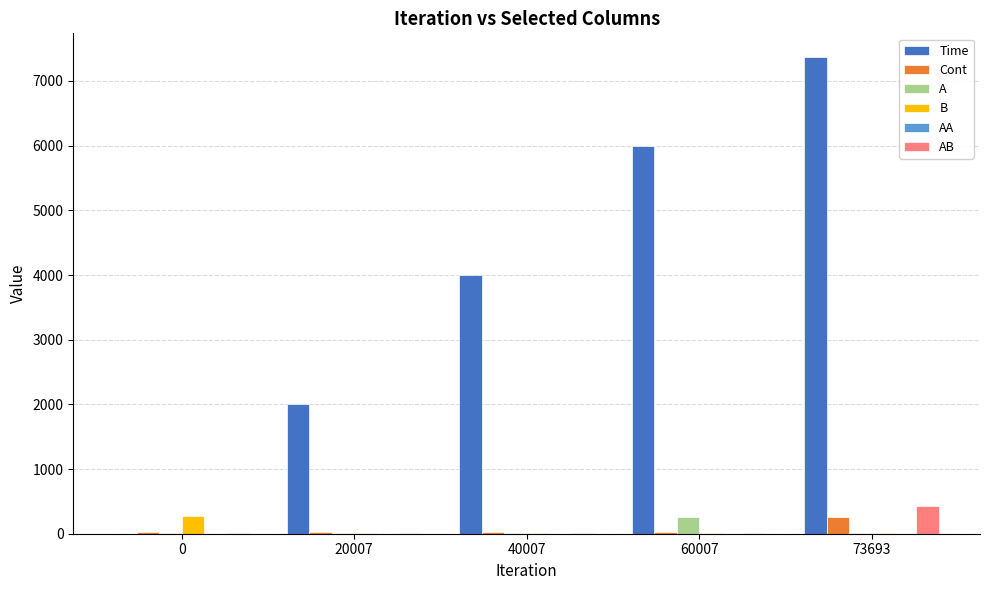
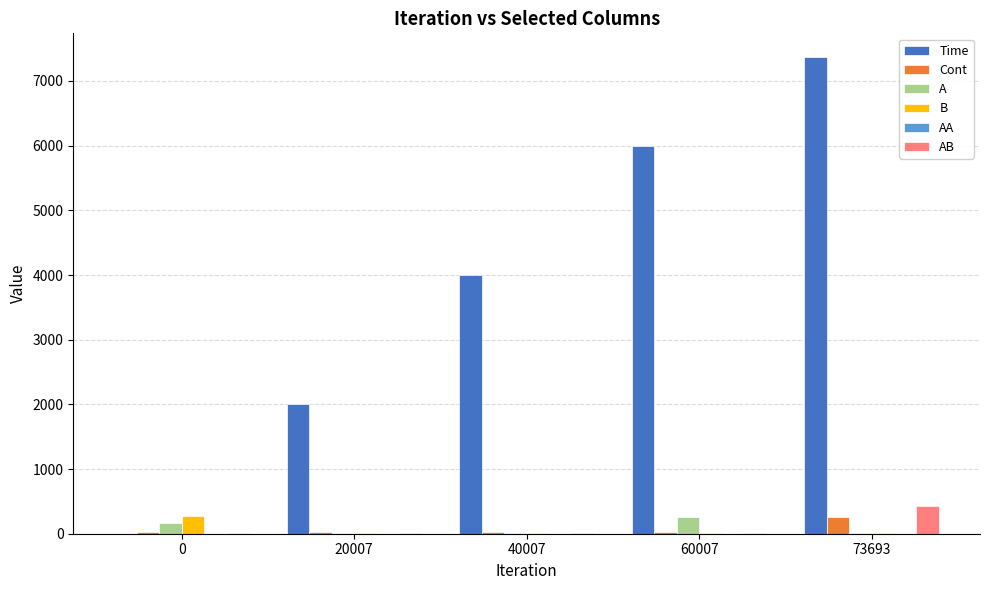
A, 0: 0 -> 200
